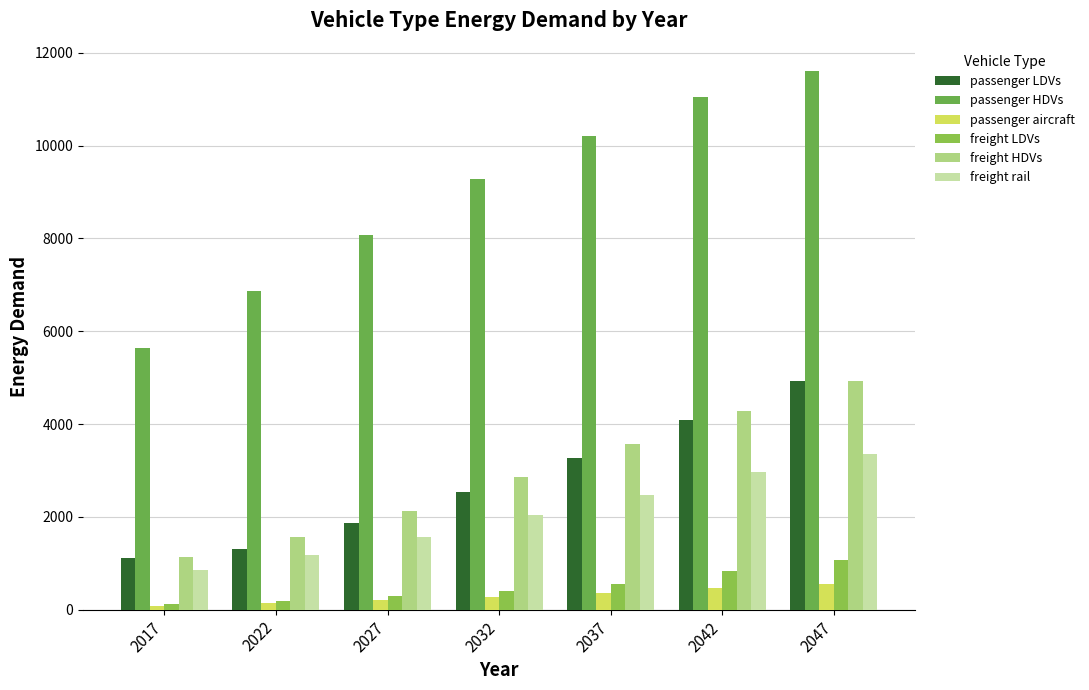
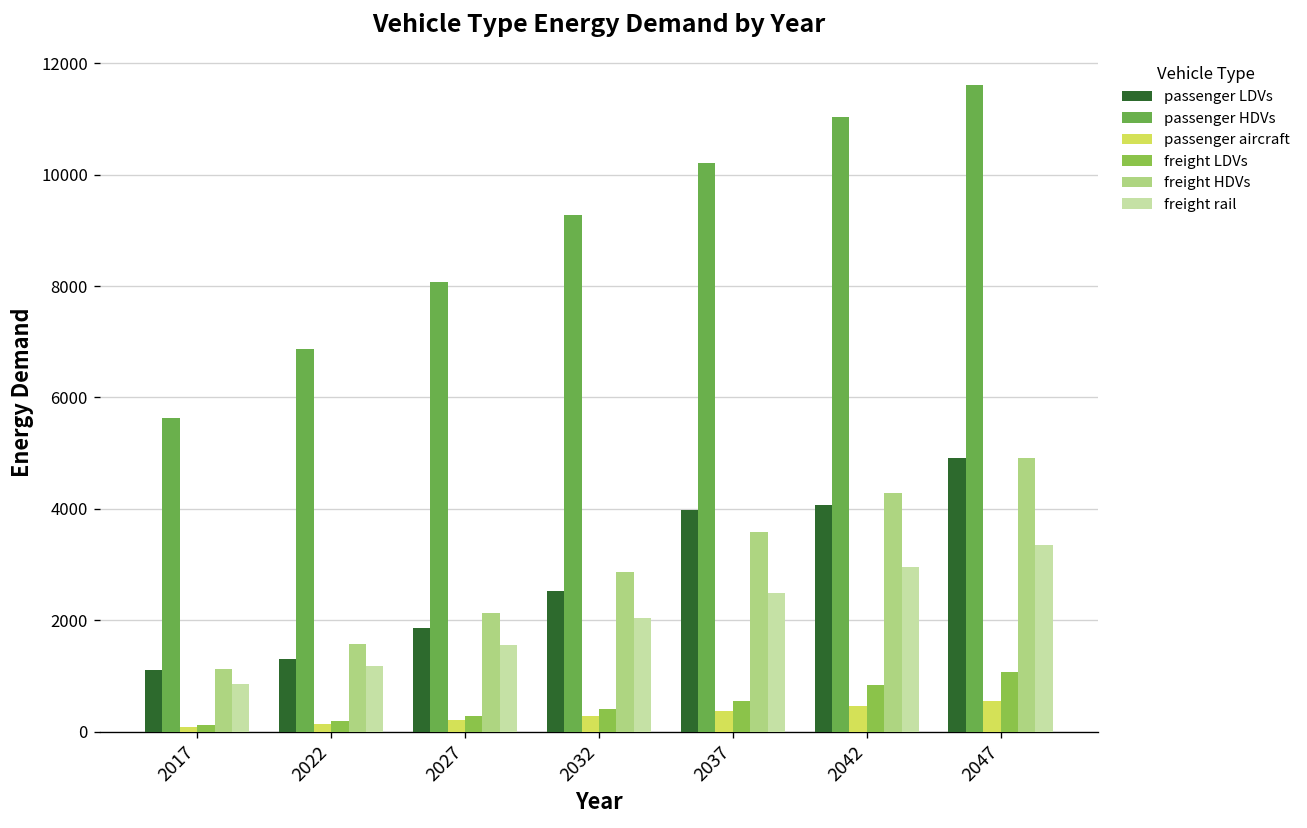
passenger LDVs, 2037: 3300 -> 4000
